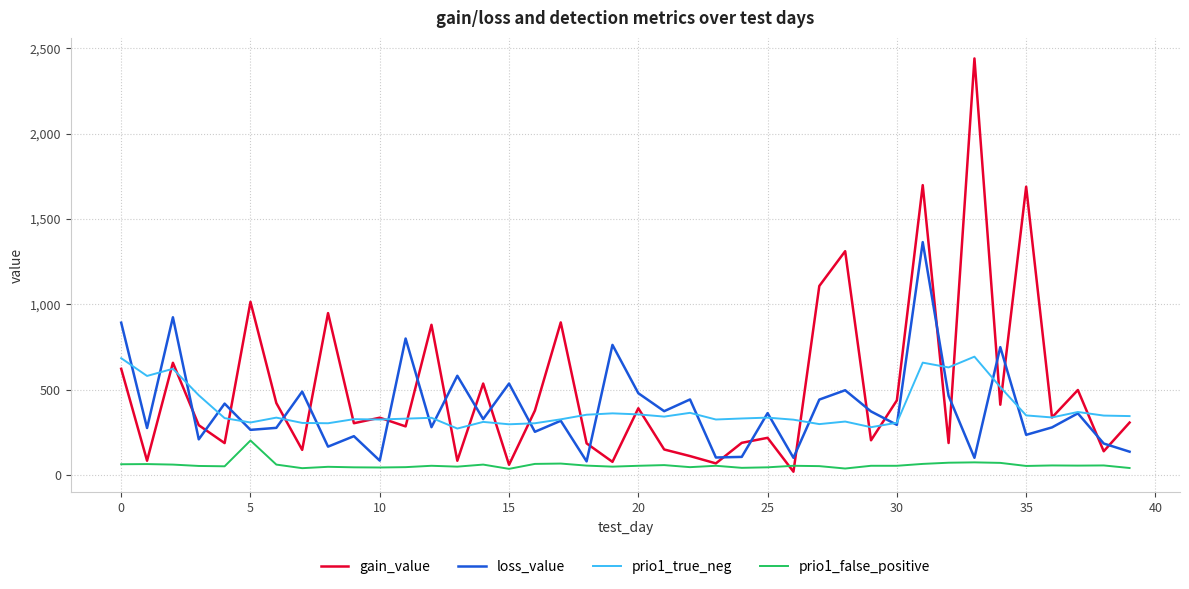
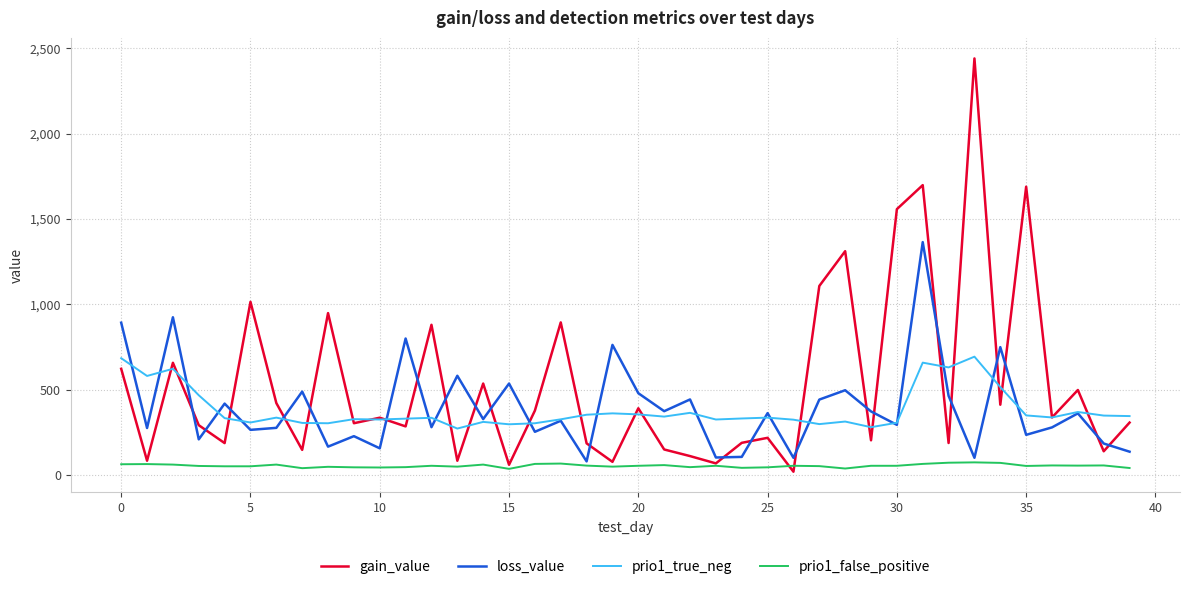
prio1_false_positive, 5: 200 -> 50
loss_value, 10: 90 -> 160
gain_value, 30: 440 -> 1,560
